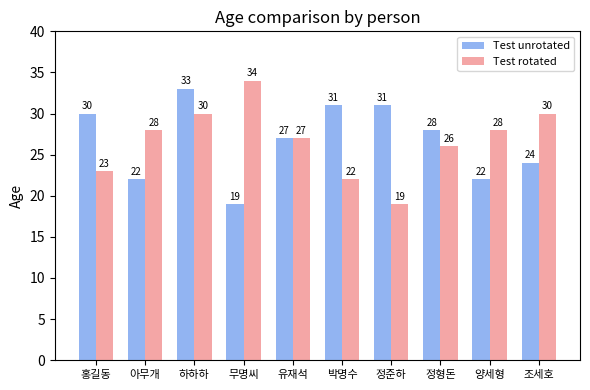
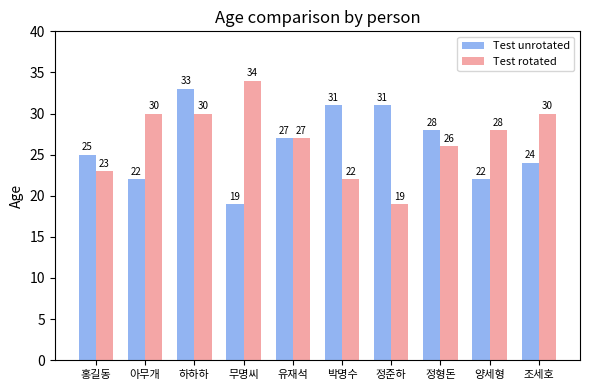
Test unrotated, 홍길동: 30 -> 25
Test rotated, 아무개: 28 -> 30
